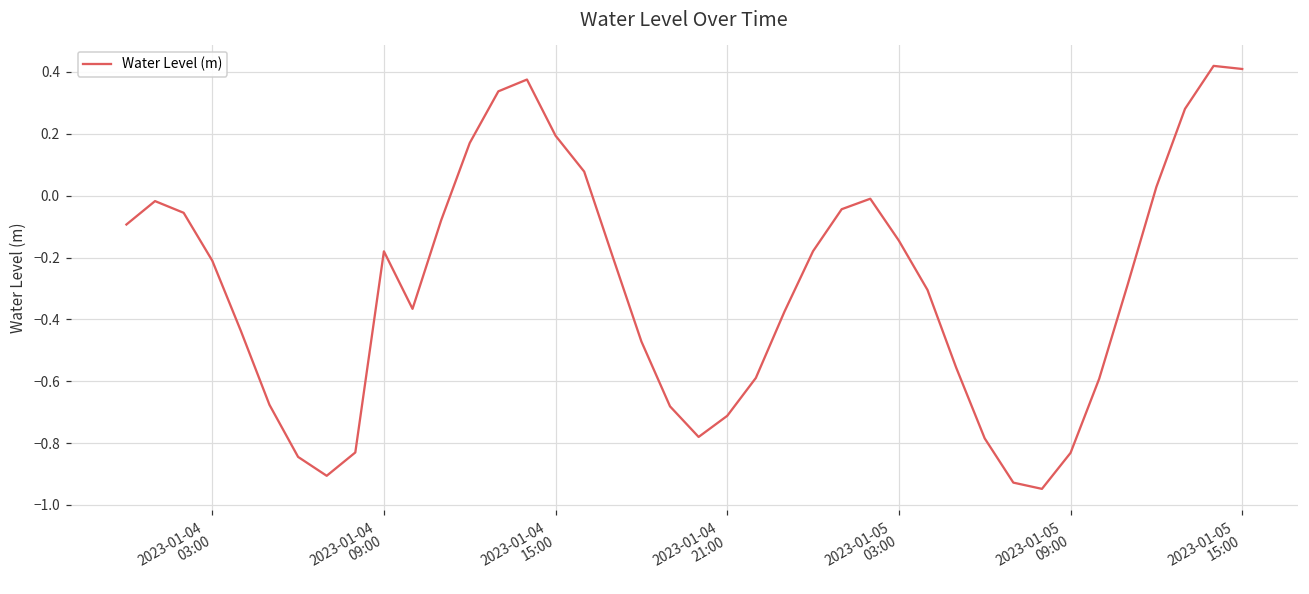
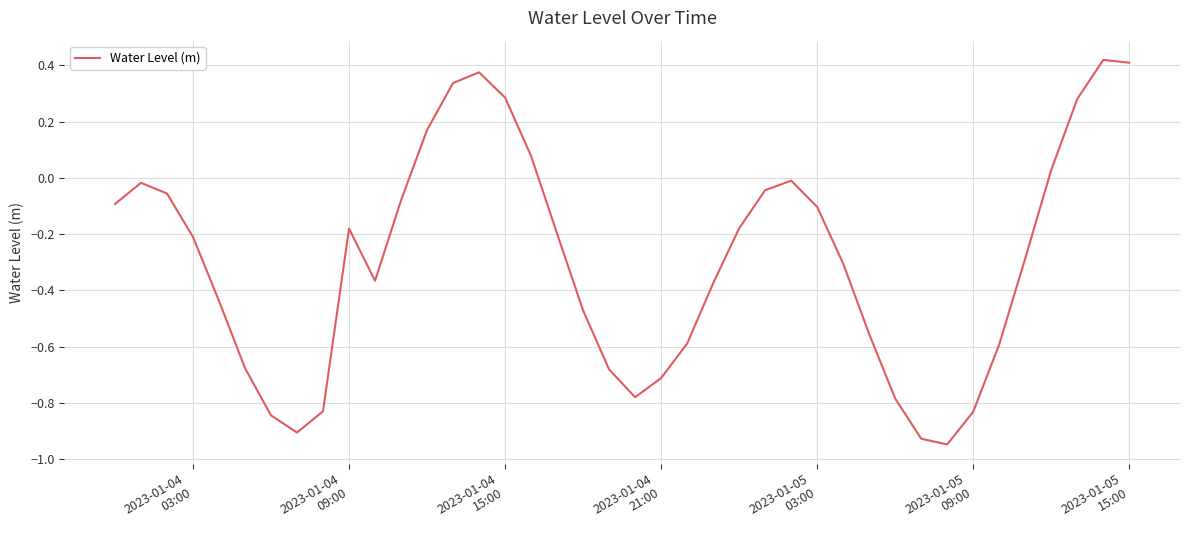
2023-01-04 15:00: 0.19 -> 0.29
2023-01-05 03:00: -0.15 -> -0.10
